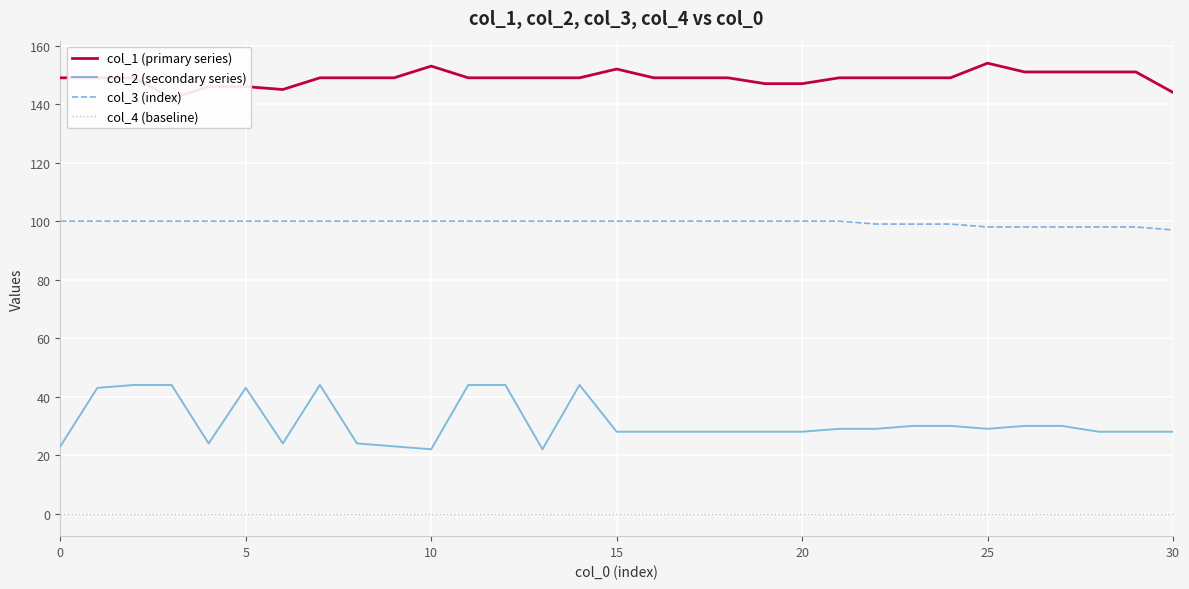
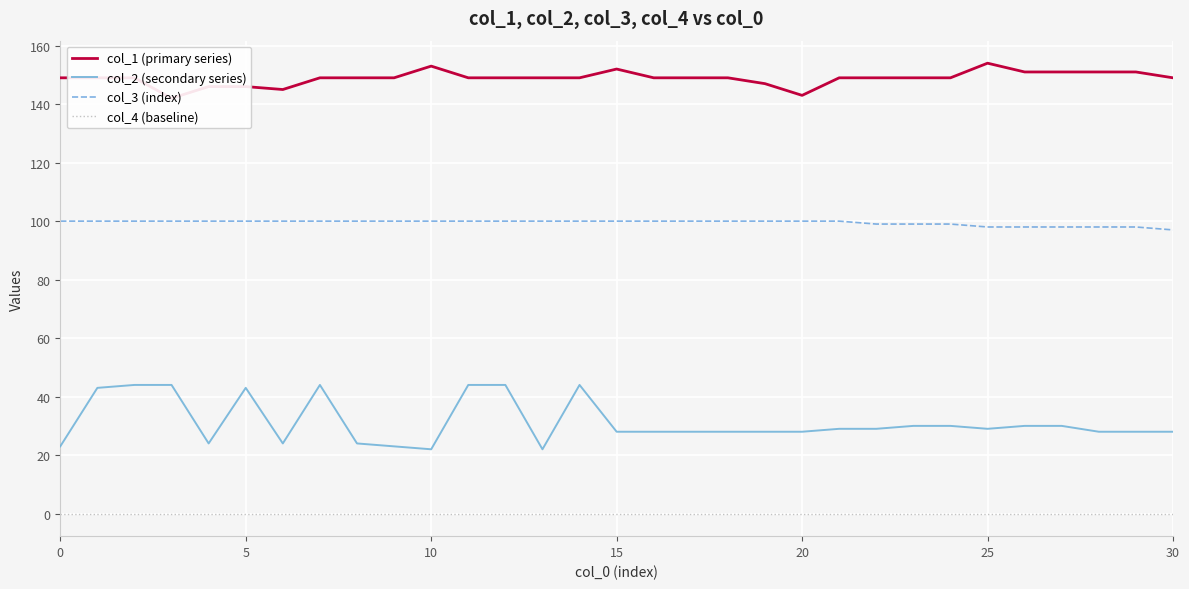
col_1 (primary series), 20: 147 -> 143
col_1 (primary series), 30: 144 -> 149
